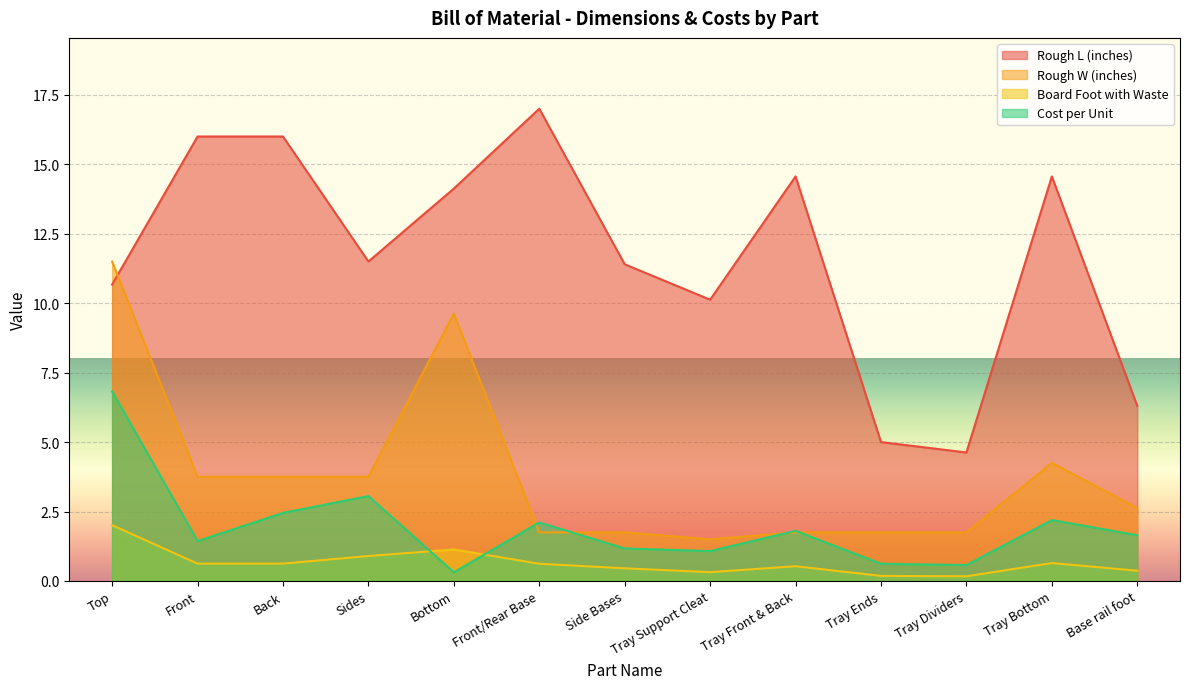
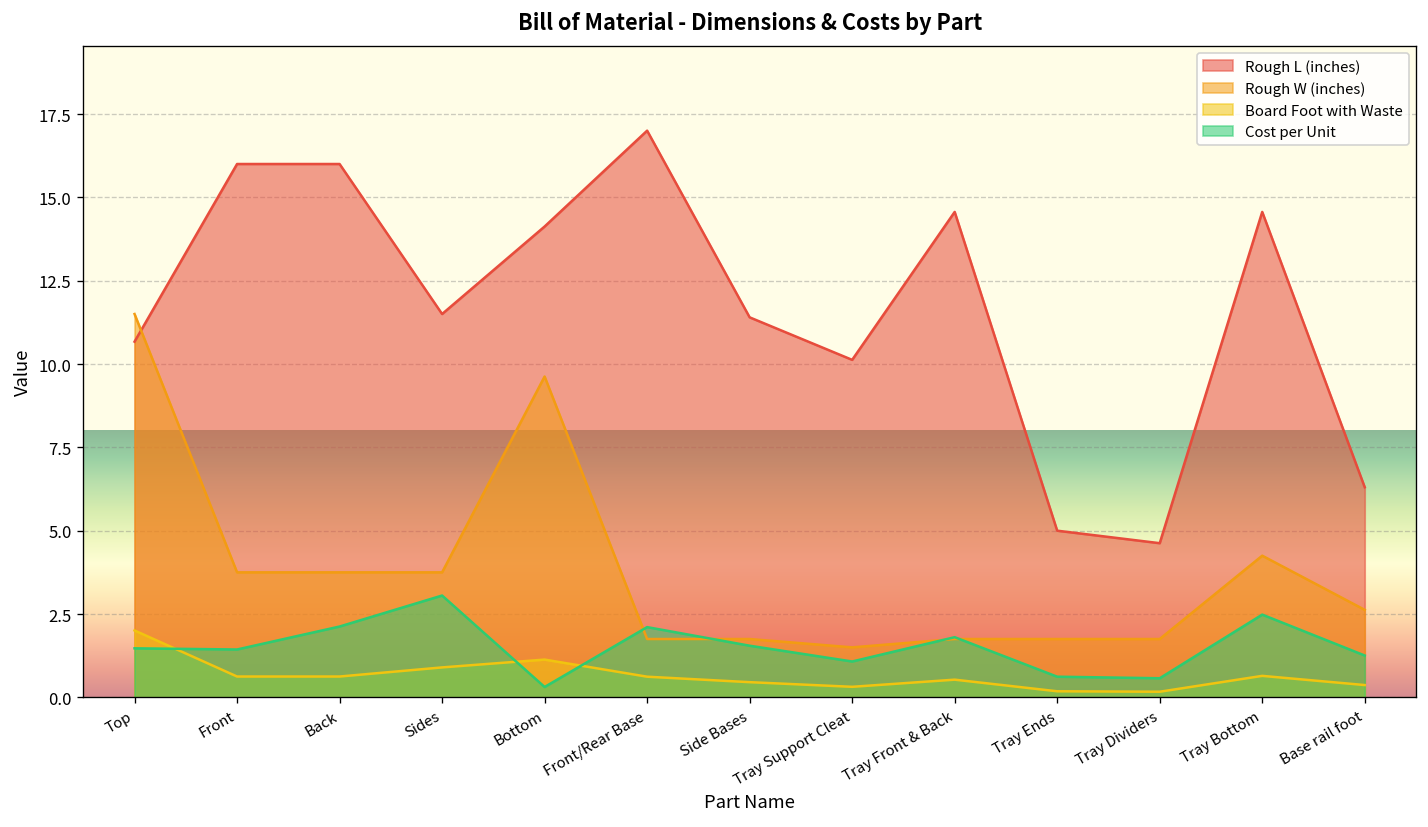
Cost per Unit, Top: 6.8 -> 1.5
Cost per Unit, Back: 2.5 -> 2.1
Cost per Unit, Side Bases: 1.2 -> 1.5
Cost per Unit, Tray Bottom: 2.2 -> 2.5
Cost per Unit, Base rail foot: 1.6 -> 1.3
